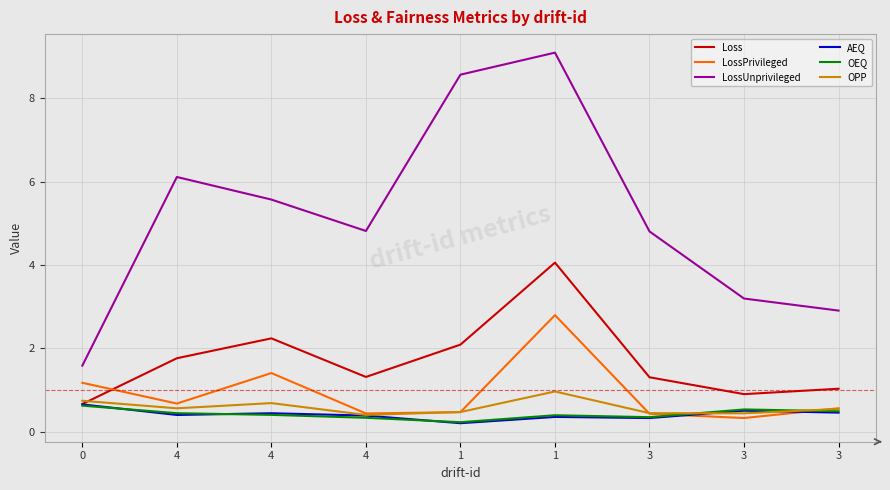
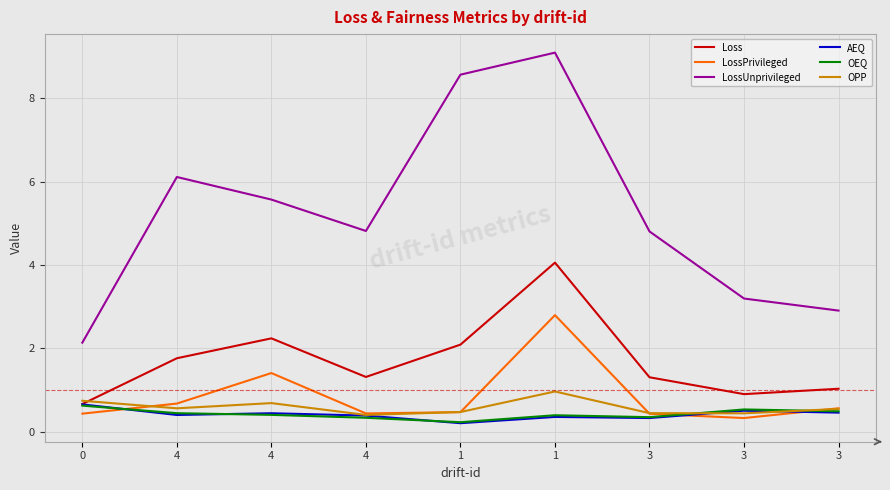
LossPrivileged, 0: 1.2 -> 0.4
LossUnprivileged, 0: 1.6 -> 2.1
